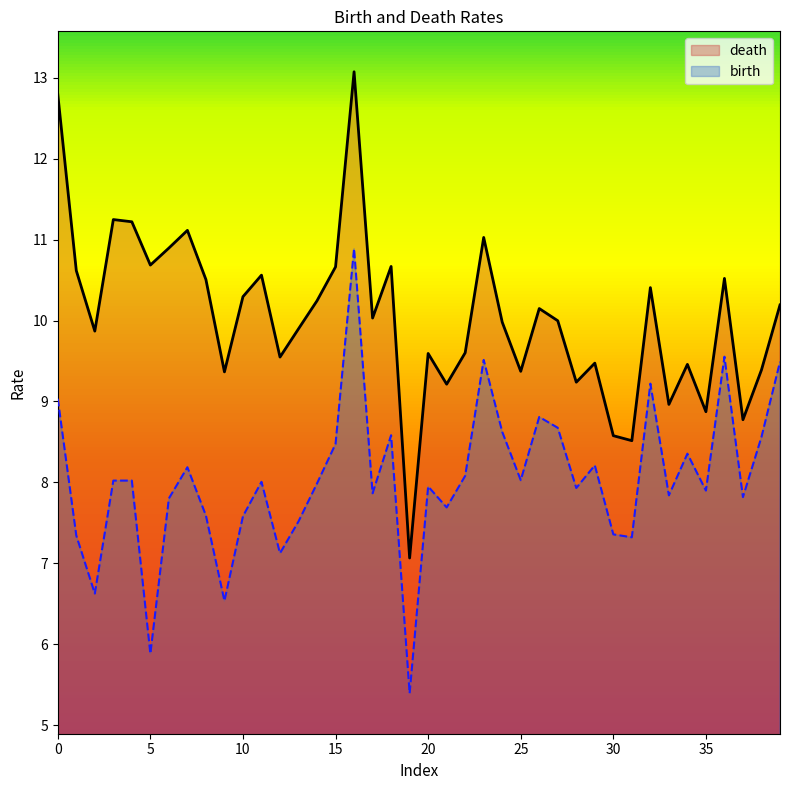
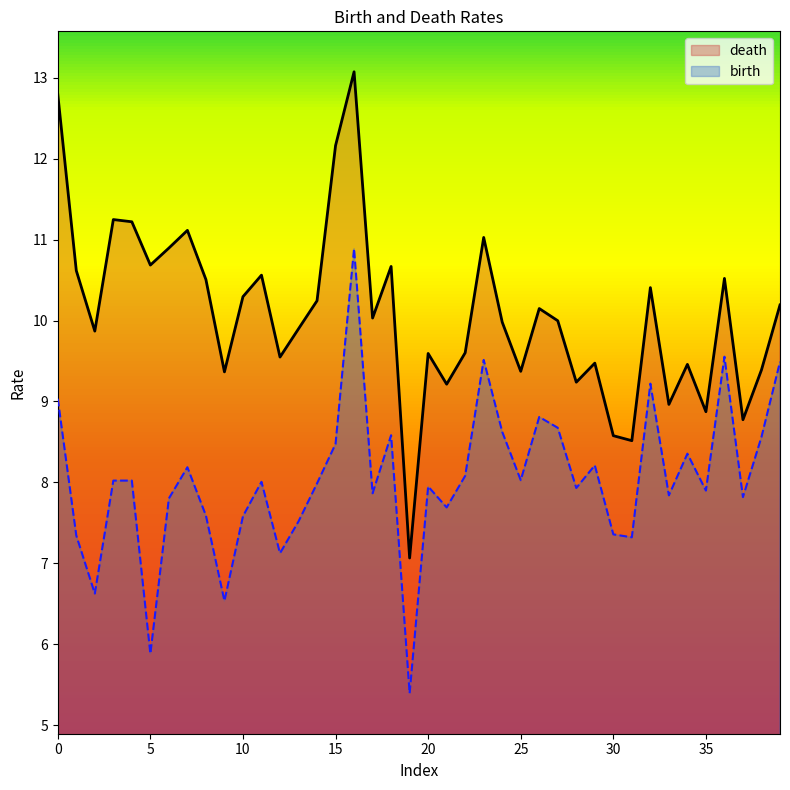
death, 15: 10.7 -> 12.2
